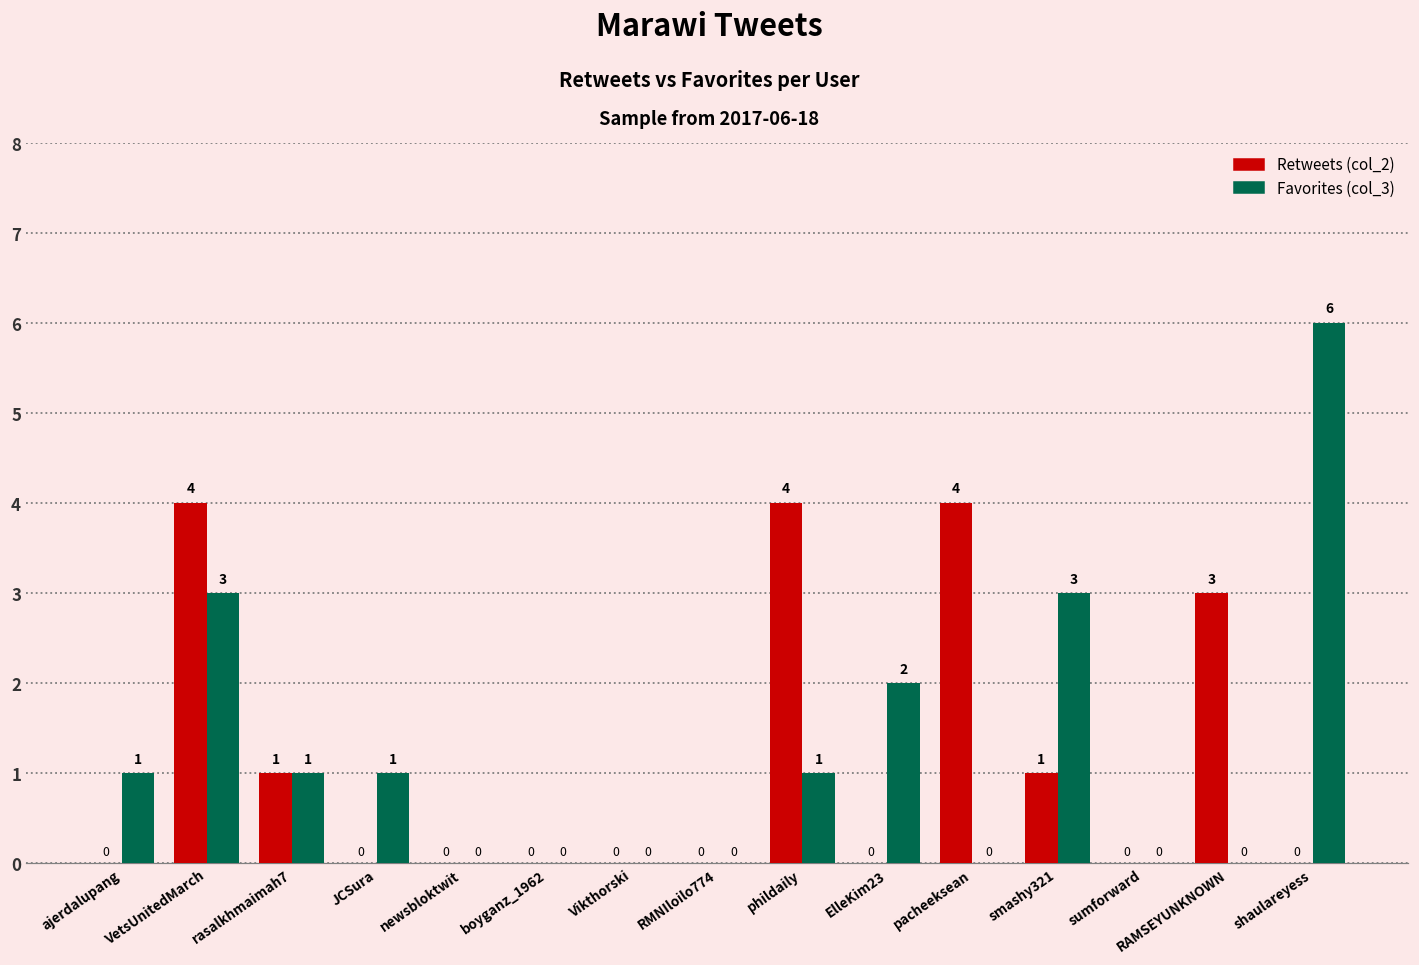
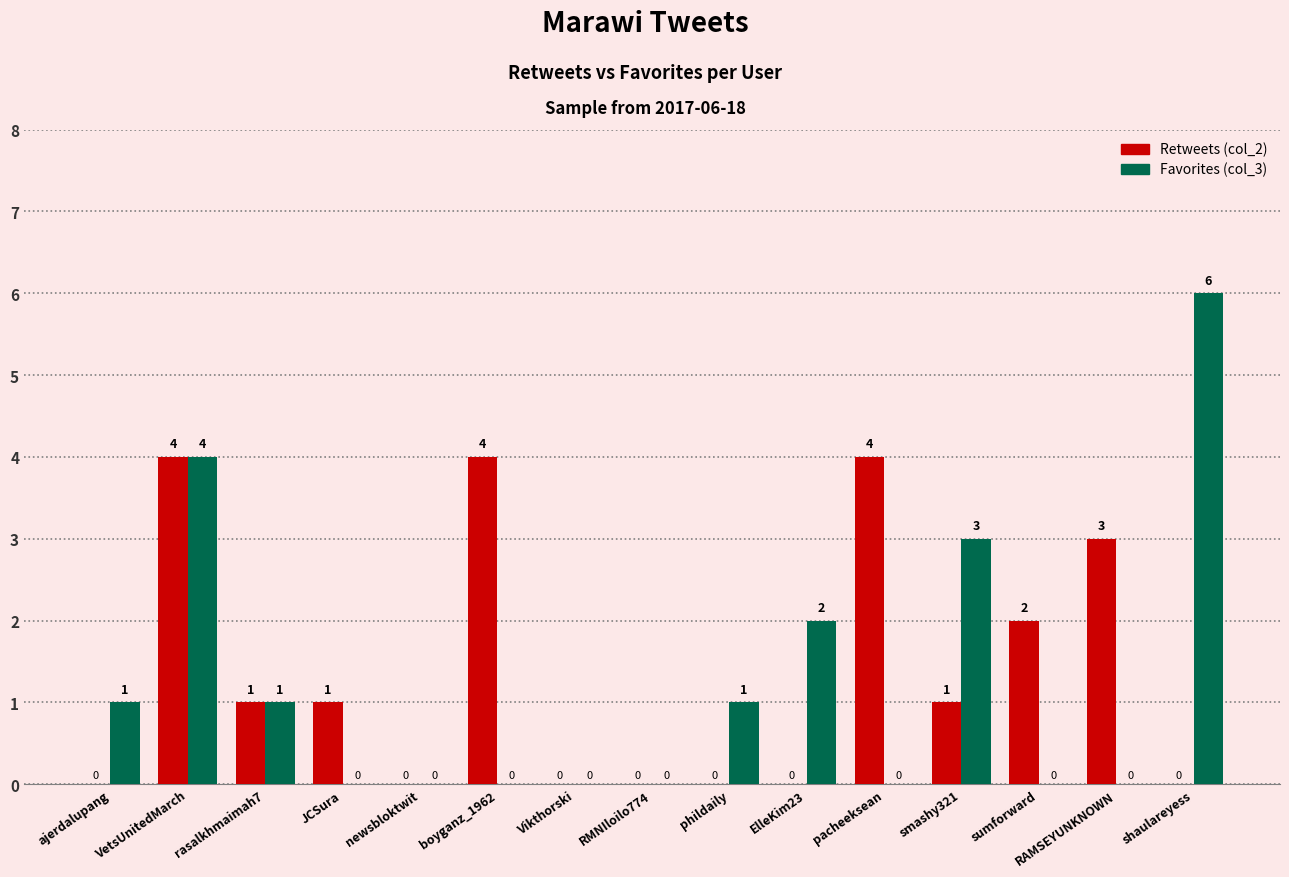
Favorites (col_3), VetsUnitedMarch: 3 -> 4
Retweets (col_2), JCSura: 0 -> 1
Favorites (col_3), JCSura: 1 -> 0
Retweets (col_2), boyganz_1962: 0 -> 4
Retweets (col_2), phildaily: 4 -> 0
Retweets (col_2), sumforward: 0 -> 2
